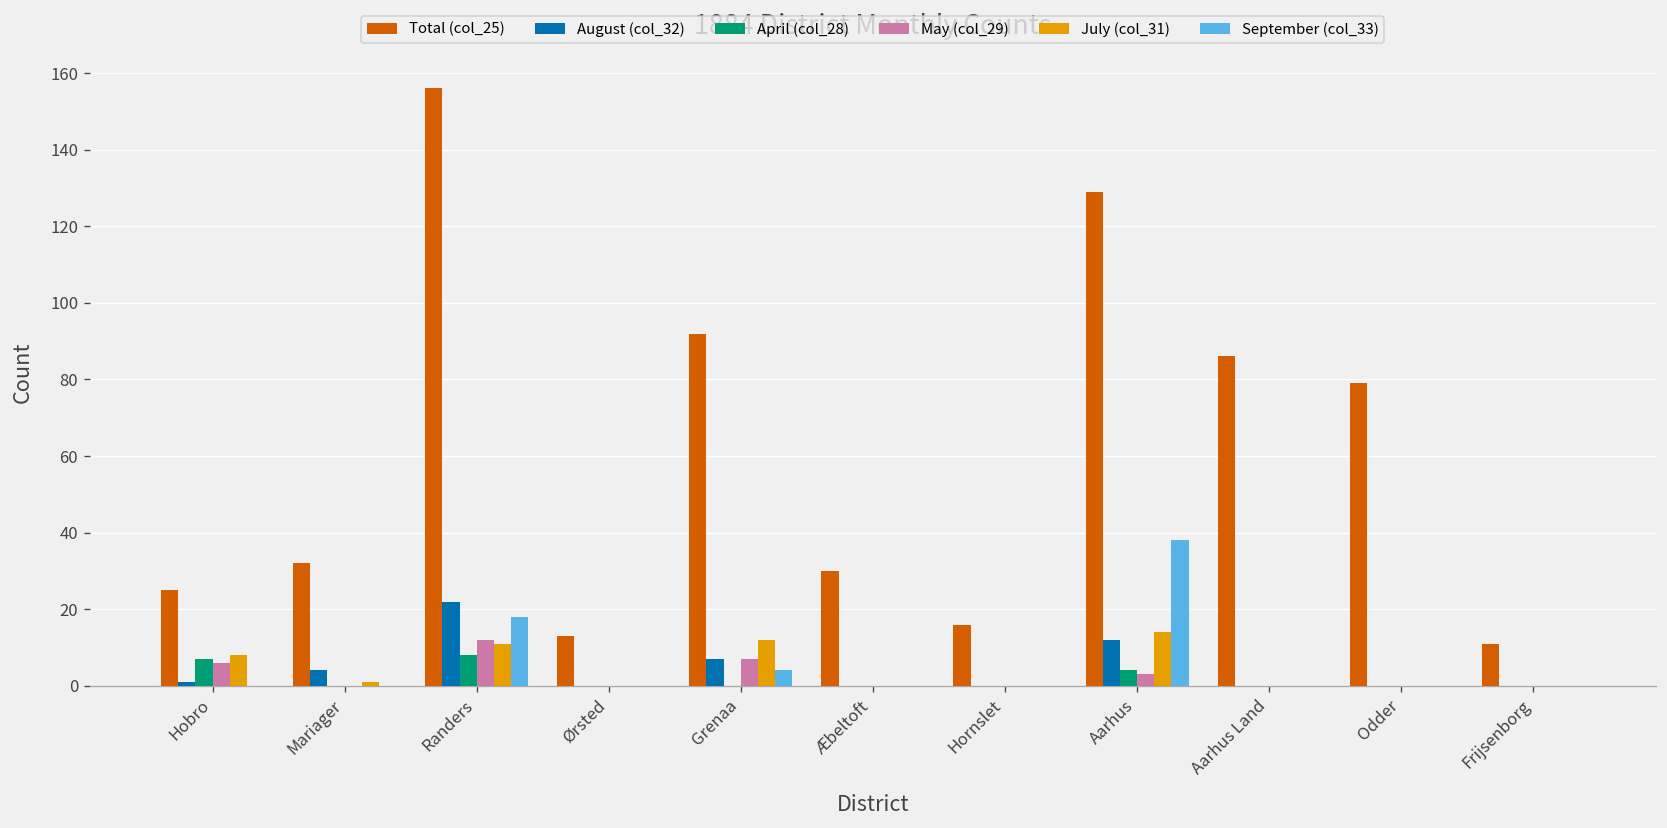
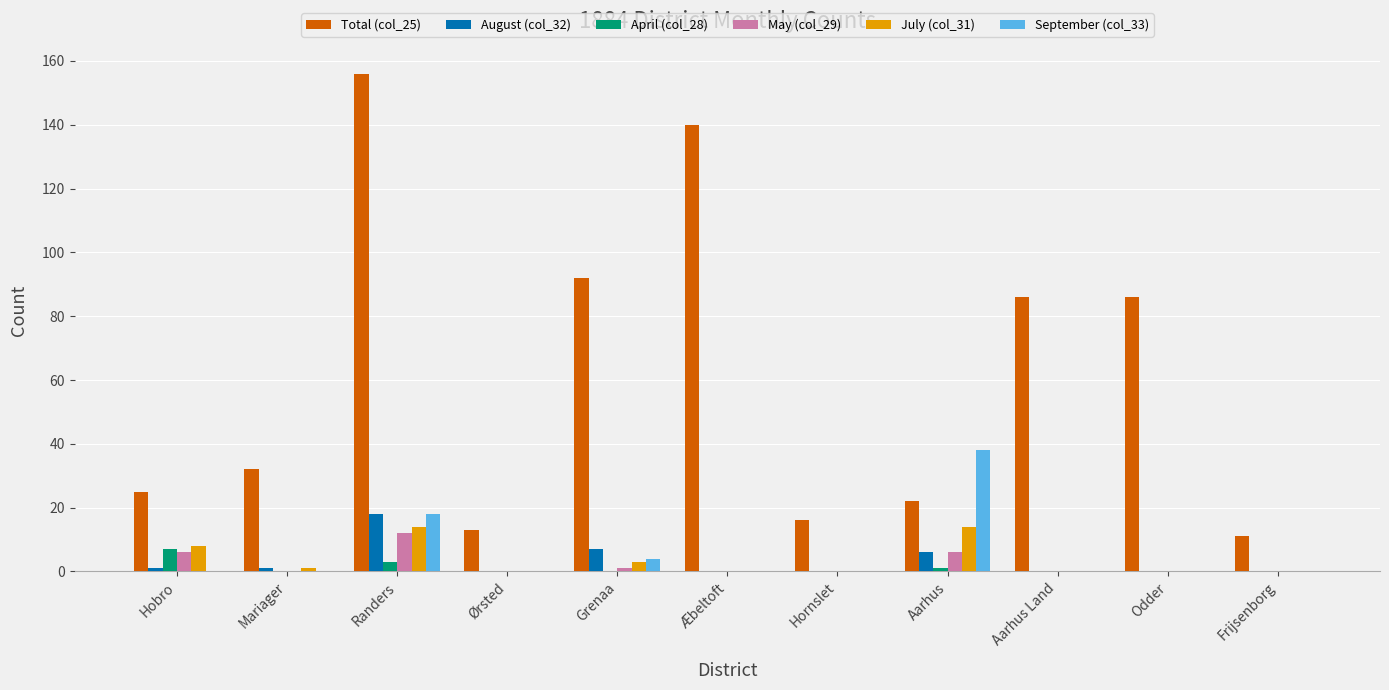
August (col_32), Mariager: 4 -> 1
August (col_32), Randers: 22 -> 18
April (col_28), Randers: 8 -> 3
July (col_31), Randers: 11 -> 14
May (col_29), Grenaa: 7 -> 1
July (col_31), Grenaa: 12 -> 3
Total (col_25), Æbeltoft: 30 -> 140
Total (col_25), Aarhus: 129 -> 22
August (col_32), Aarhus: 12 -> 6
April (col_28), Aarhus: 4 -> 1
May (col_29), Aarhus: 3 -> 6
Total (col_25), Odder: 79 -> 86
